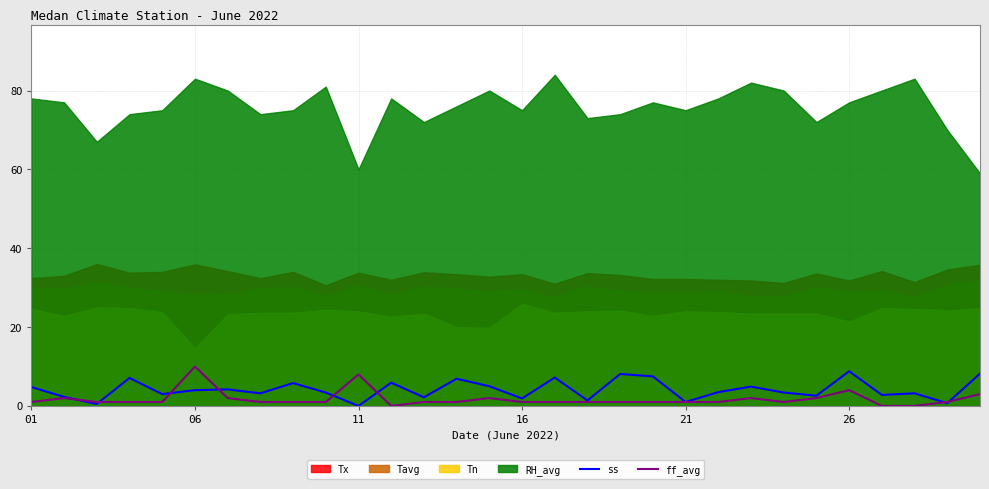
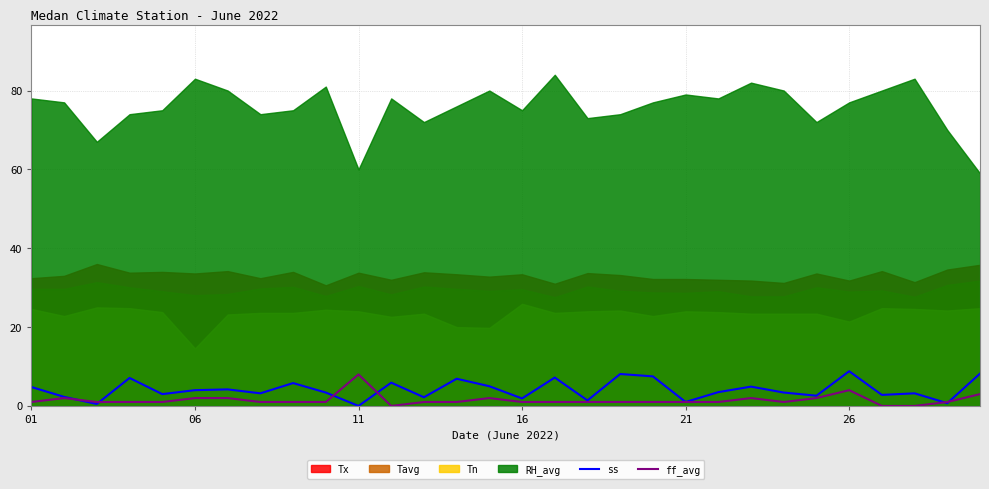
Tx, 06: 36 -> 34
ff_avg, 06: 10 -> 2
RH_avg, 21: 75 -> 79
